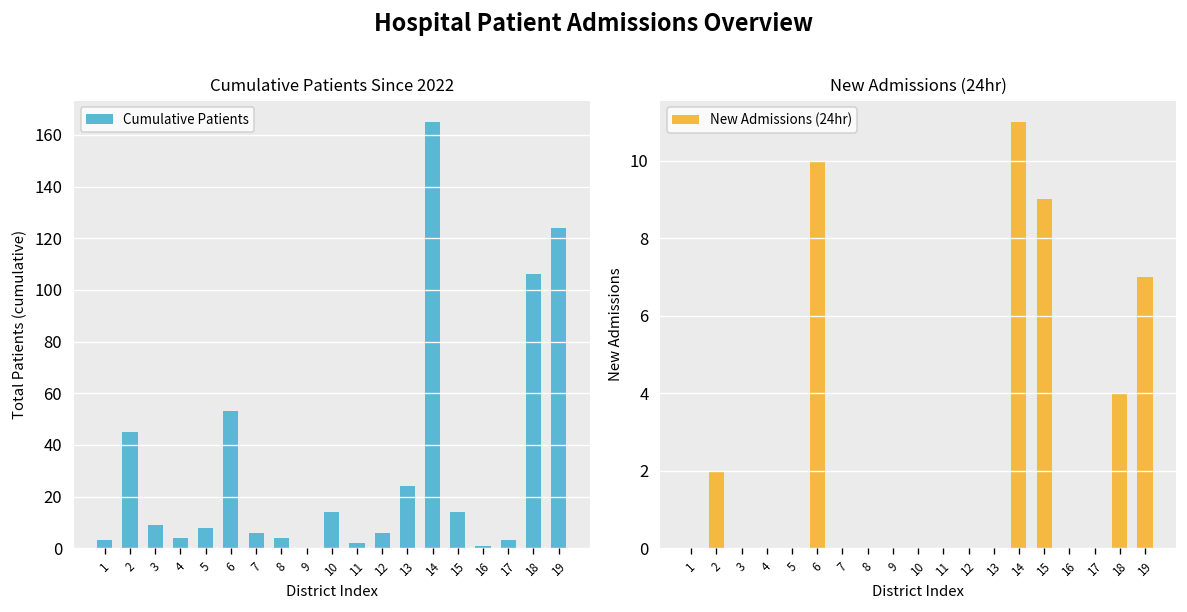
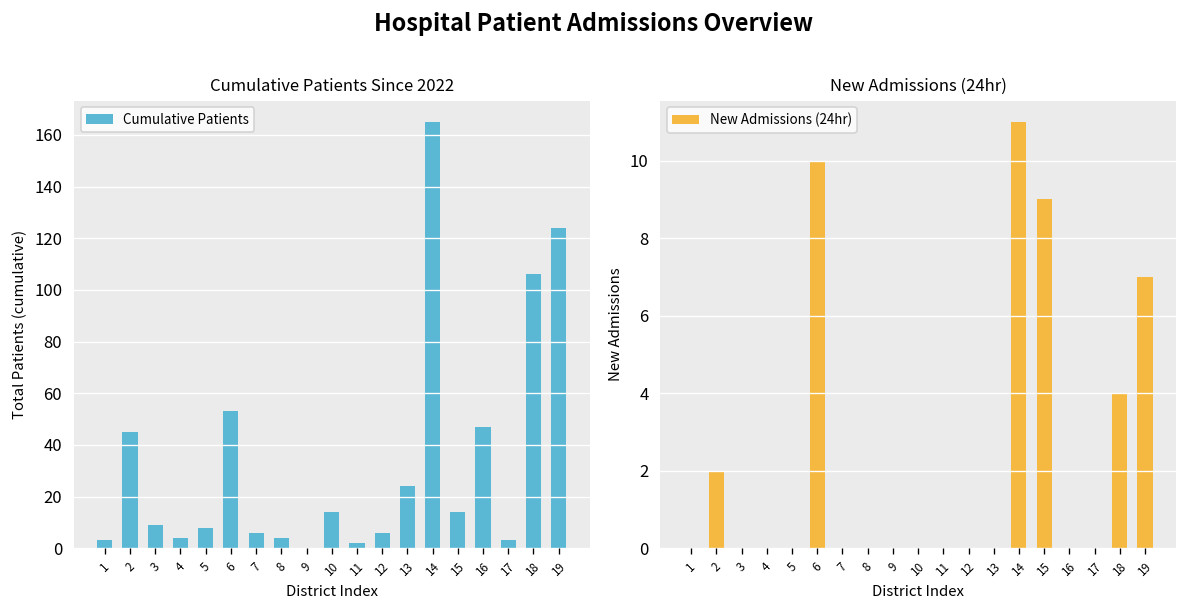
Cumulative Patients Since 2022, 16: 1 -> 47
